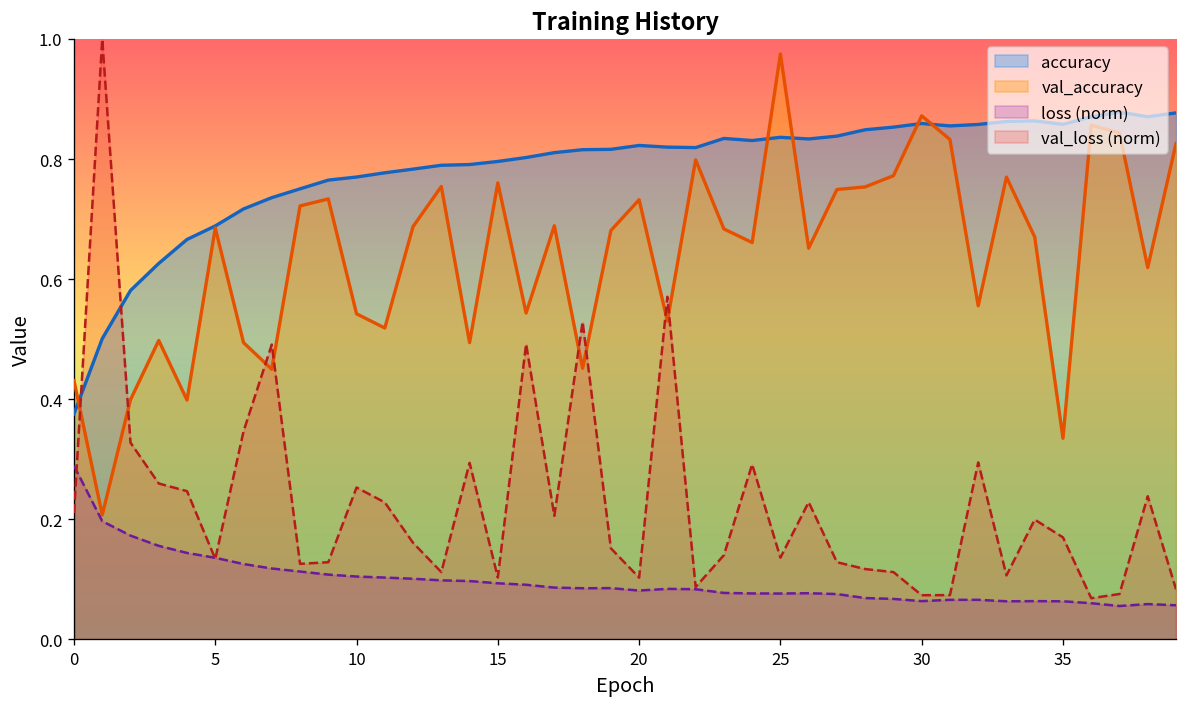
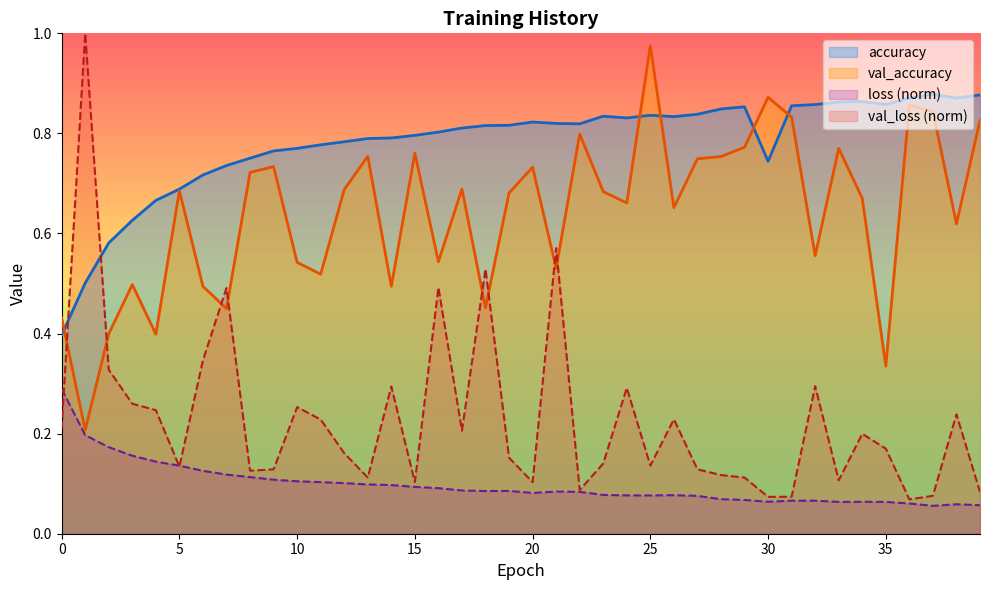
accuracy, 0: 0.38 -> 0.40
accuracy, 30: 0.86 -> 0.74
